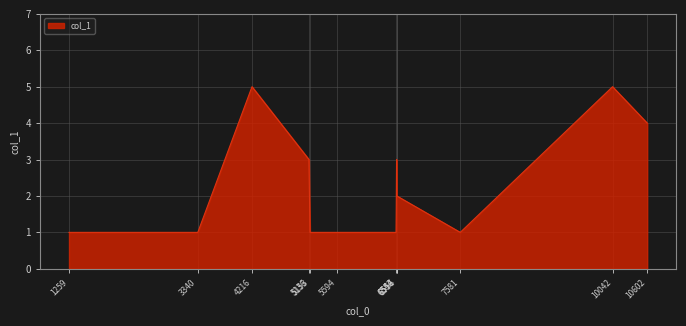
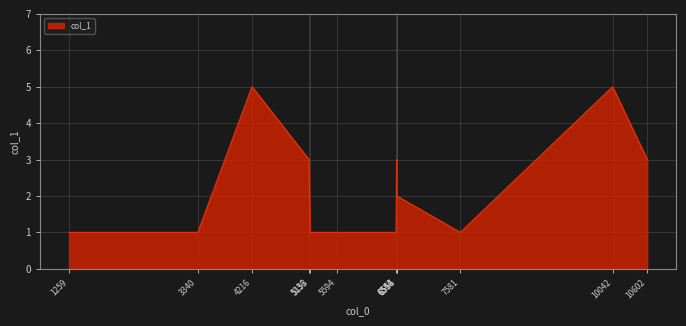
10602: 4 -> 3
